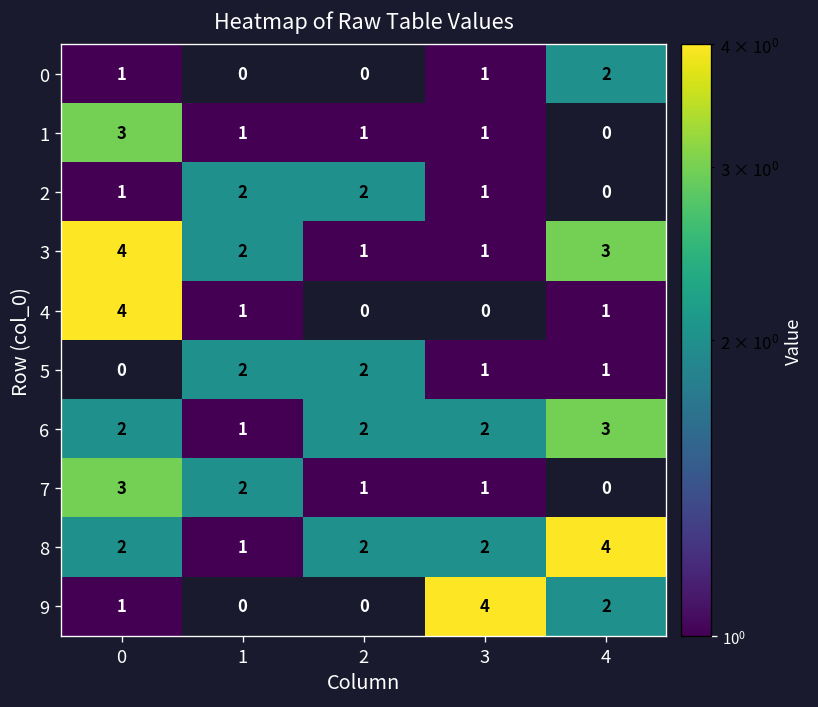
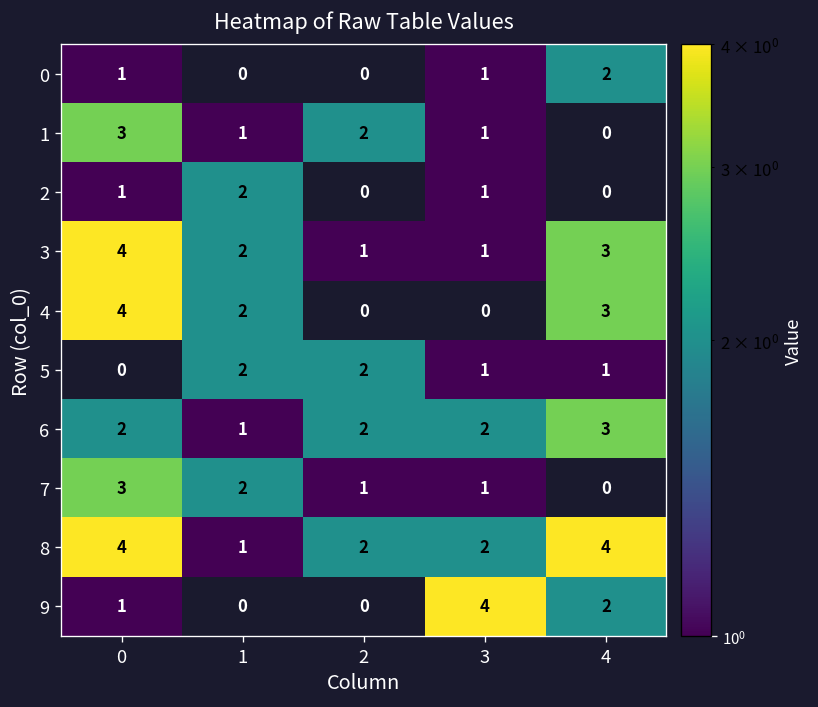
1, 2: 1 -> 2
2, 2: 2 -> 0
4, 1: 1 -> 2
4, 4: 1 -> 3
8, 0: 2 -> 4
